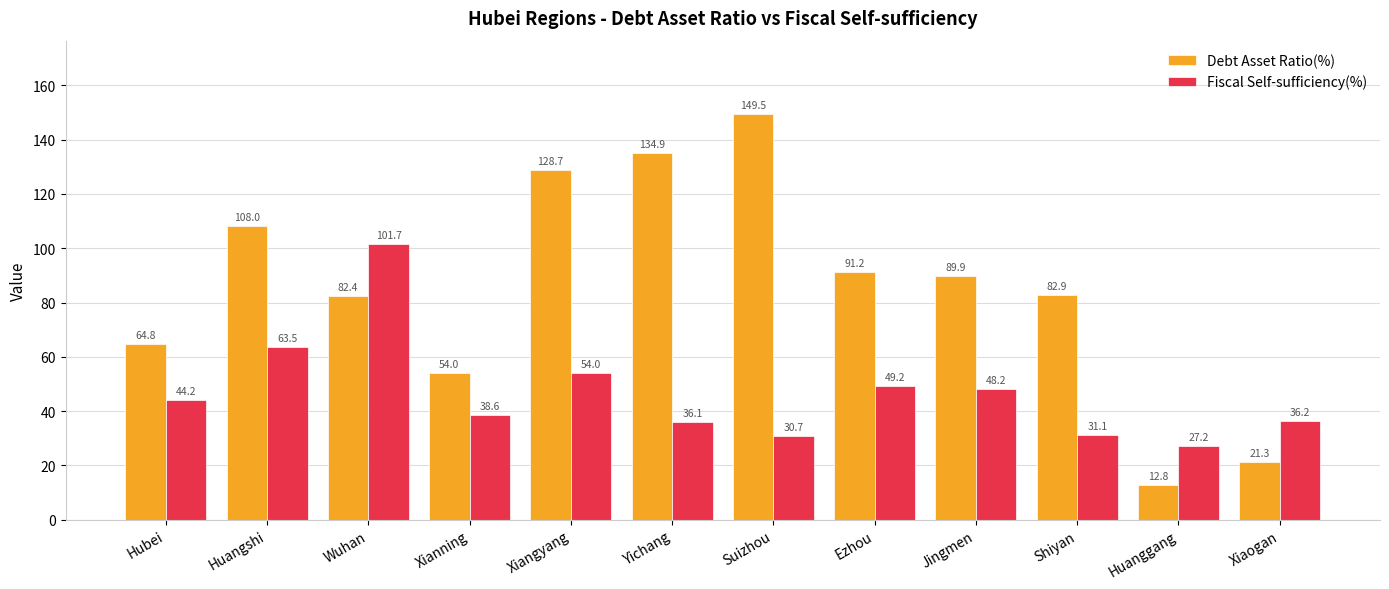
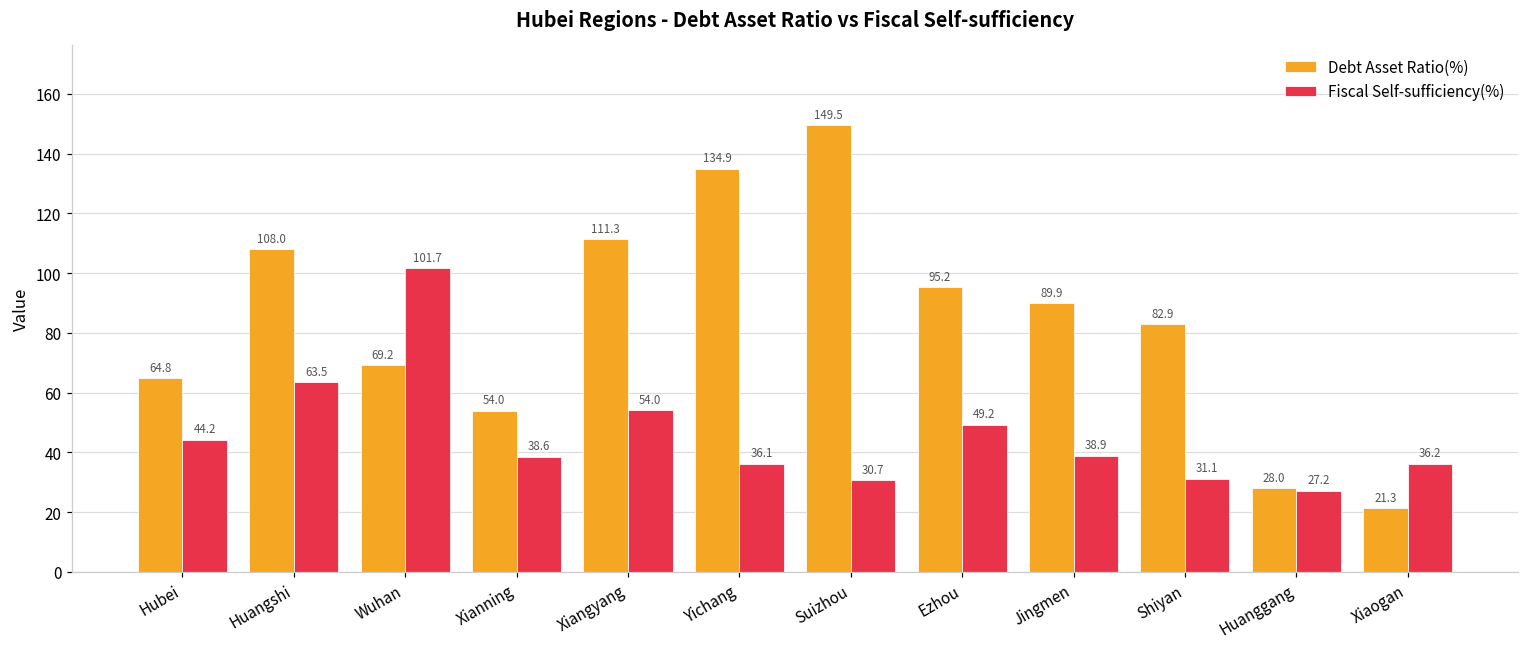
Debt Asset Ratio(%), Wuhan: 82.4 -> 69.2
Debt Asset Ratio(%), Xiangyang: 128.7 -> 111.3
Debt Asset Ratio(%), Ezhou: 91.2 -> 95.2
Fiscal Self-sufficiency(%), Jingmen: 48.2 -> 38.9
Debt Asset Ratio(%), Huanggang: 12.8 -> 28.0
